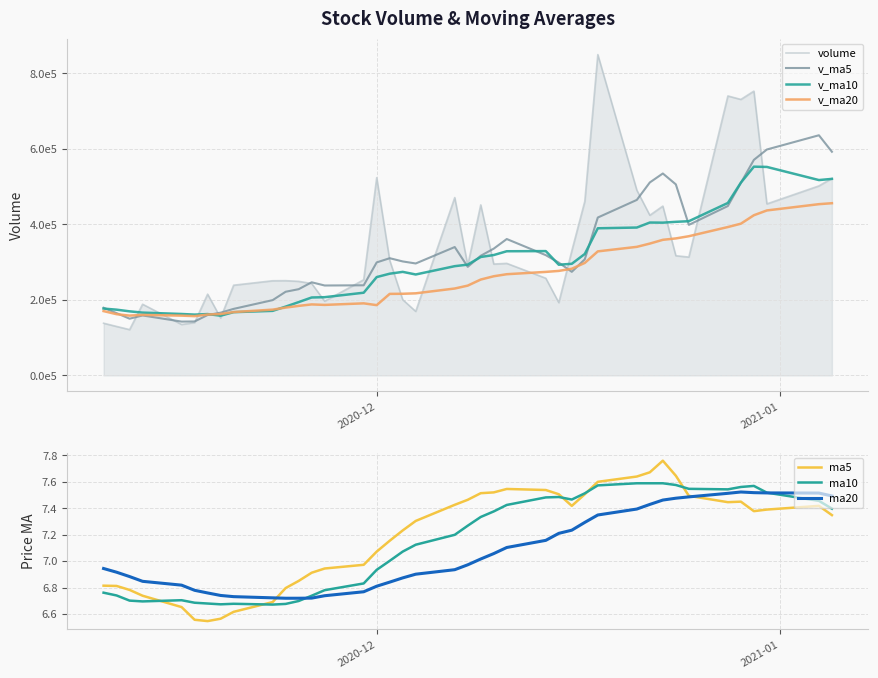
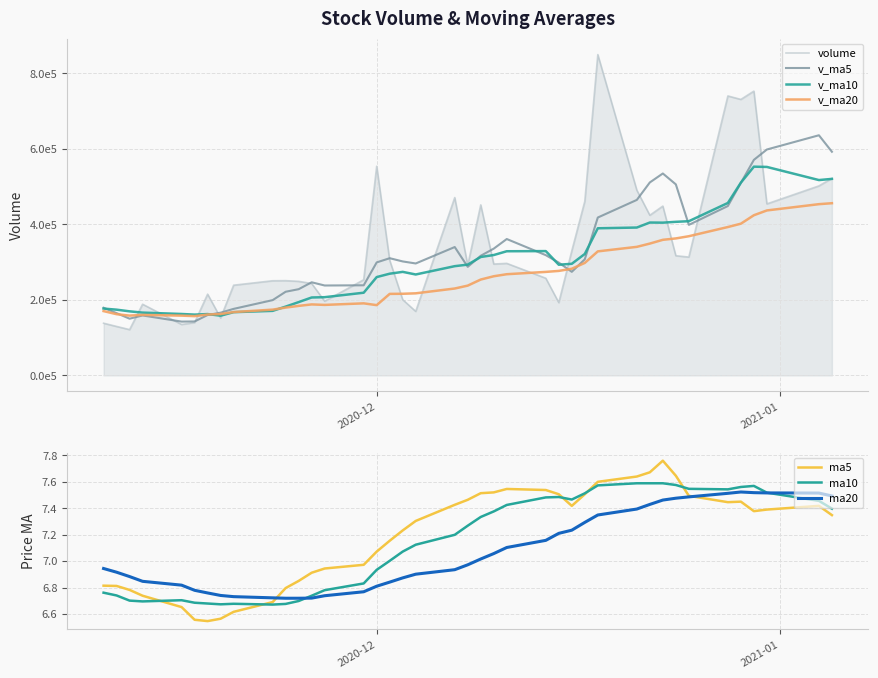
Stock Volume & Moving Averages, volume, 2020-12: 520000 -> 550000
